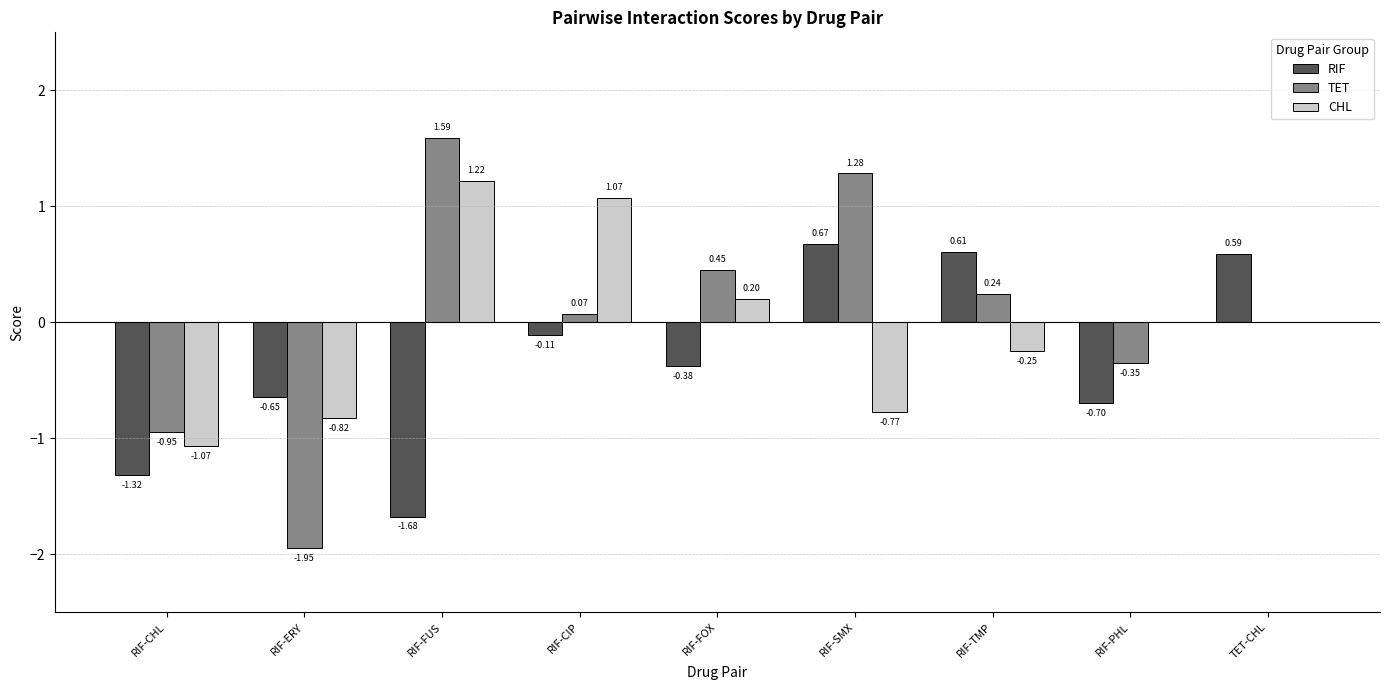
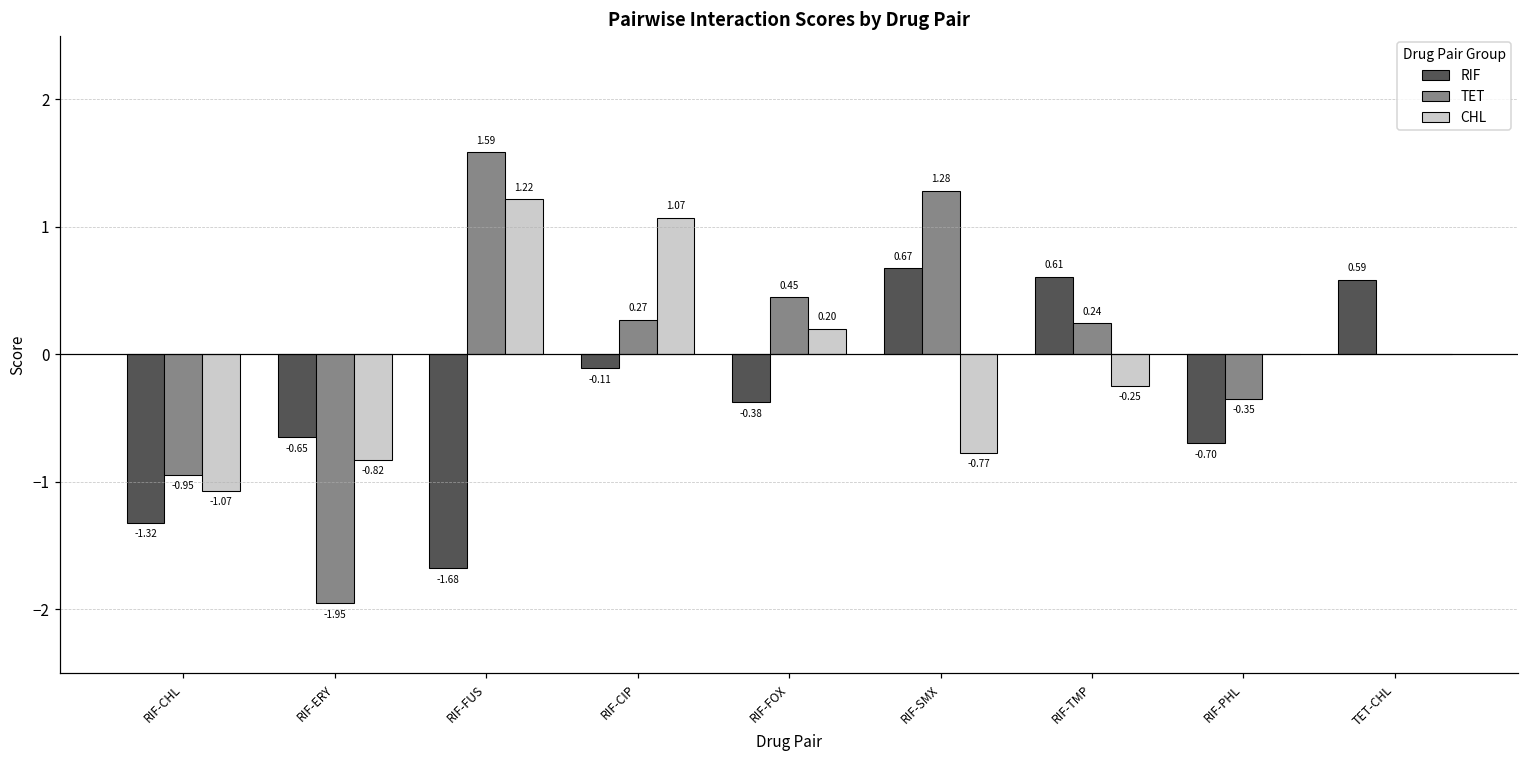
TET, RIF-CIP: 0.07 -> 0.27
